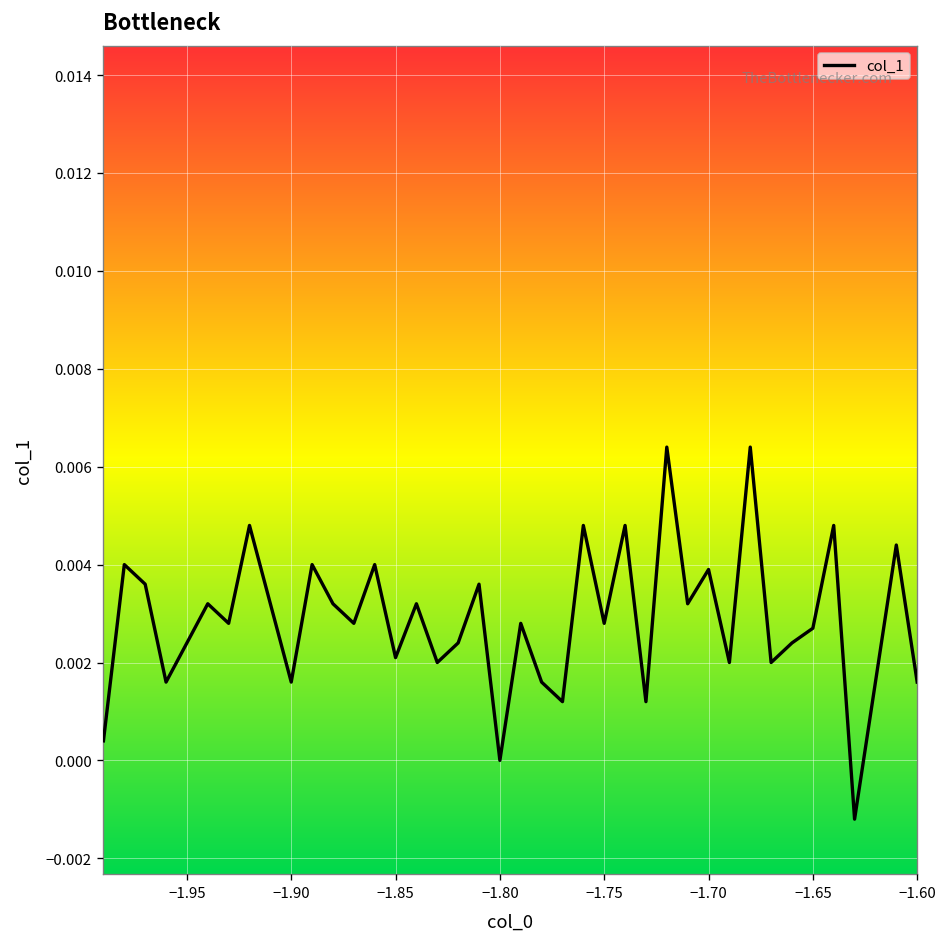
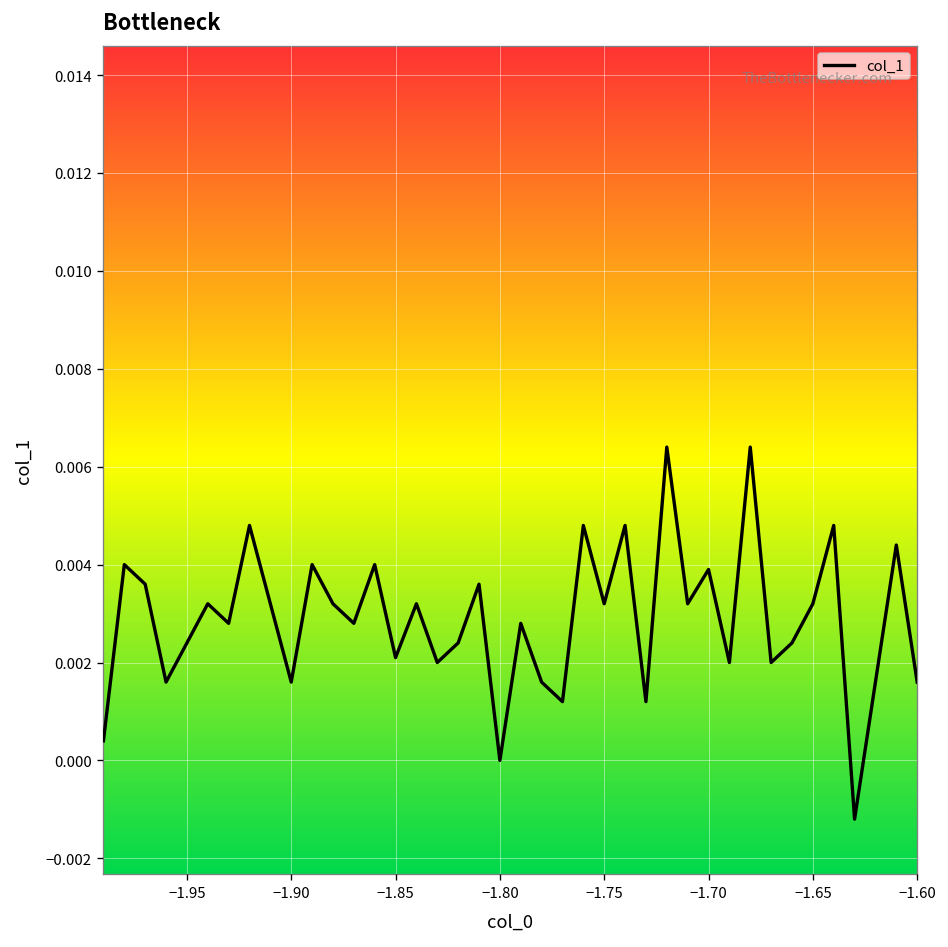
−1.75: 0.0028 -> 0.0032
−1.65: 0.0027 -> 0.0032
